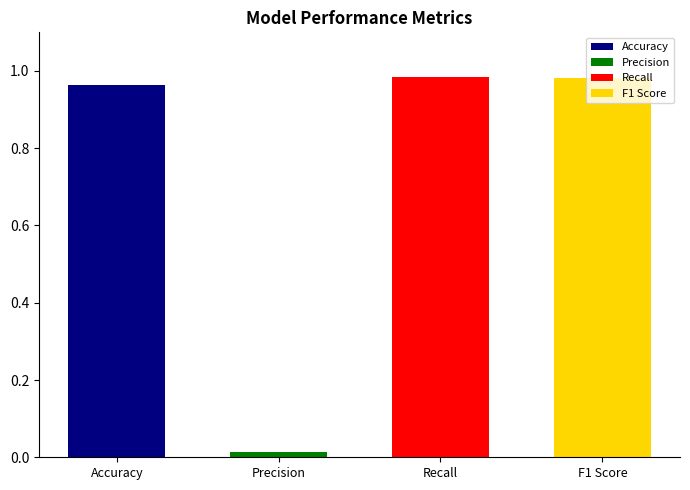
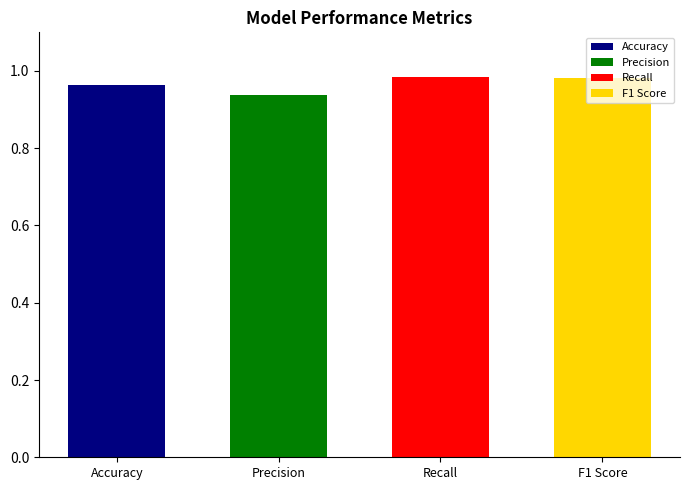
Precision: 0.01 -> 0.94
